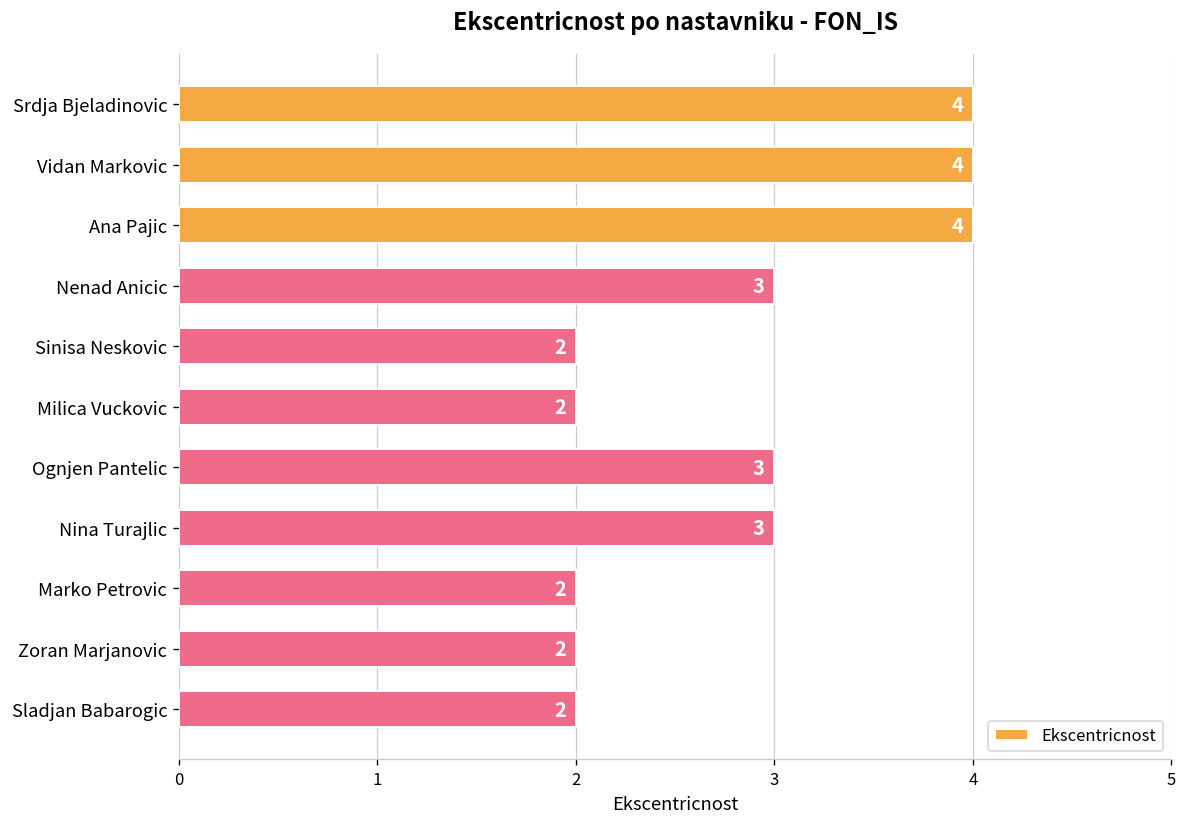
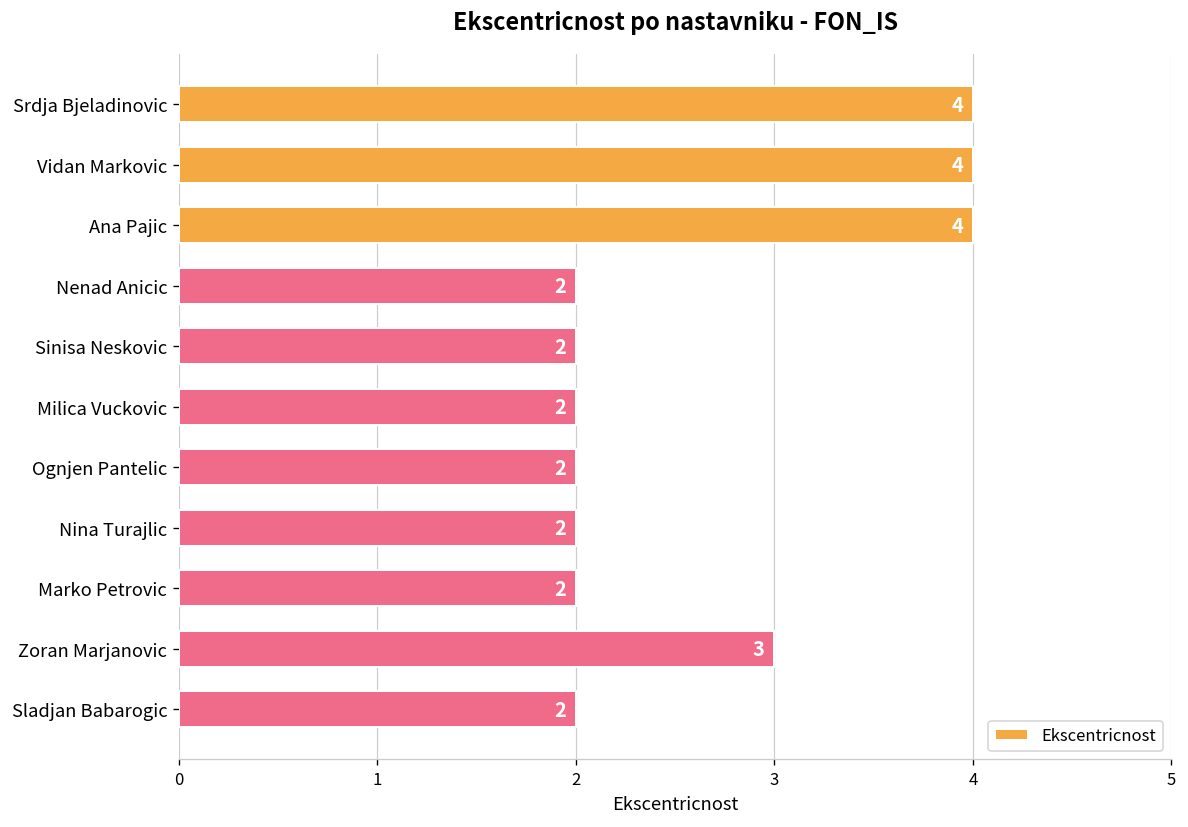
Nenad Anicic: 3 -> 2
Ognjen Pantelic: 3 -> 2
Nina Turajlic: 3 -> 2
Zoran Marjanovic: 2 -> 3
